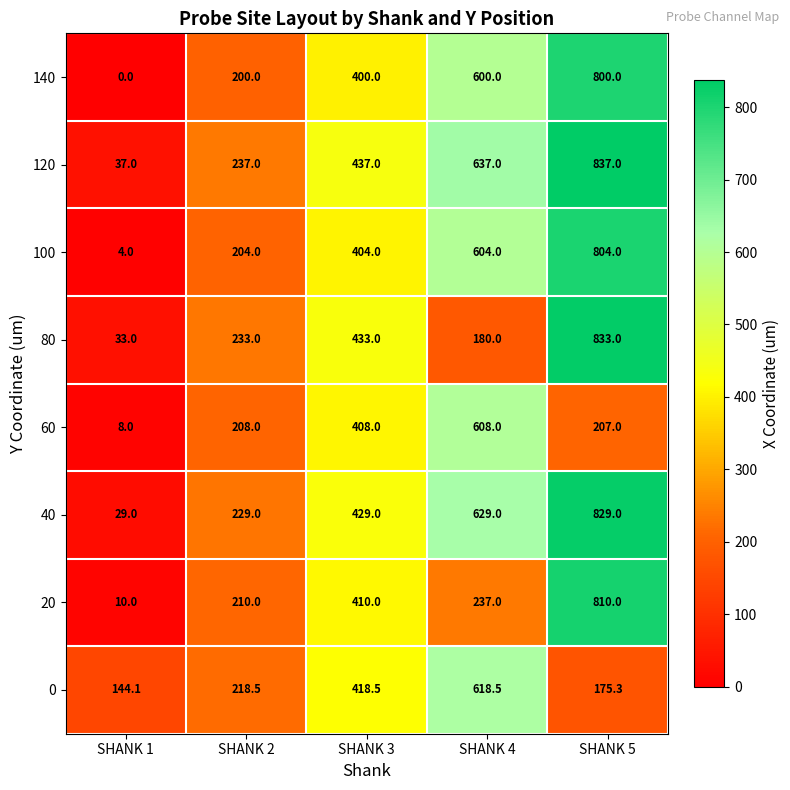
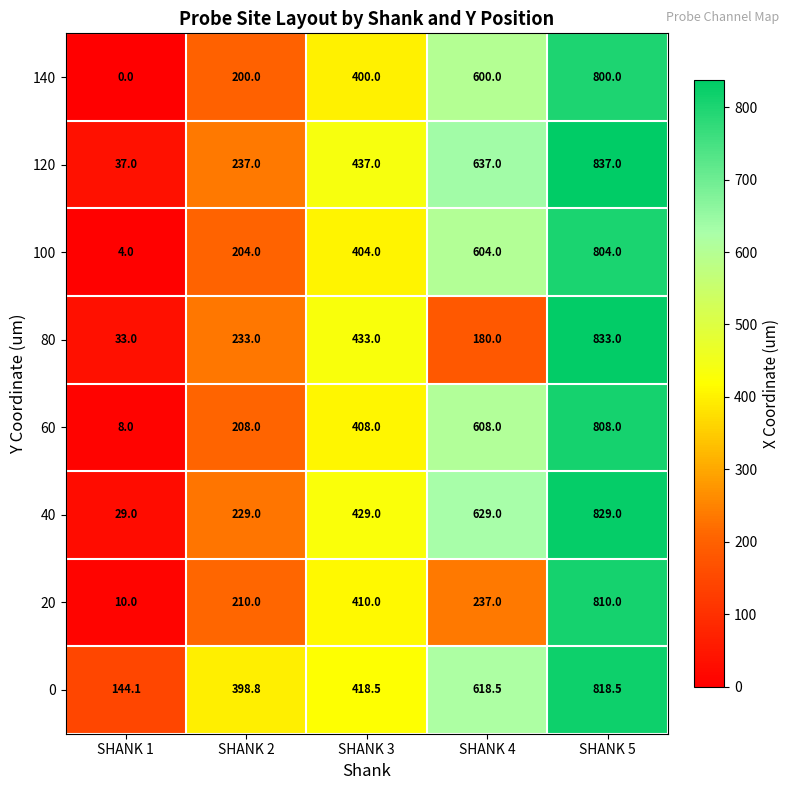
60, SHANK 5: 207.0 -> 808.0
0, SHANK 2: 218.5 -> 398.8
0, SHANK 5: 175.3 -> 818.5
